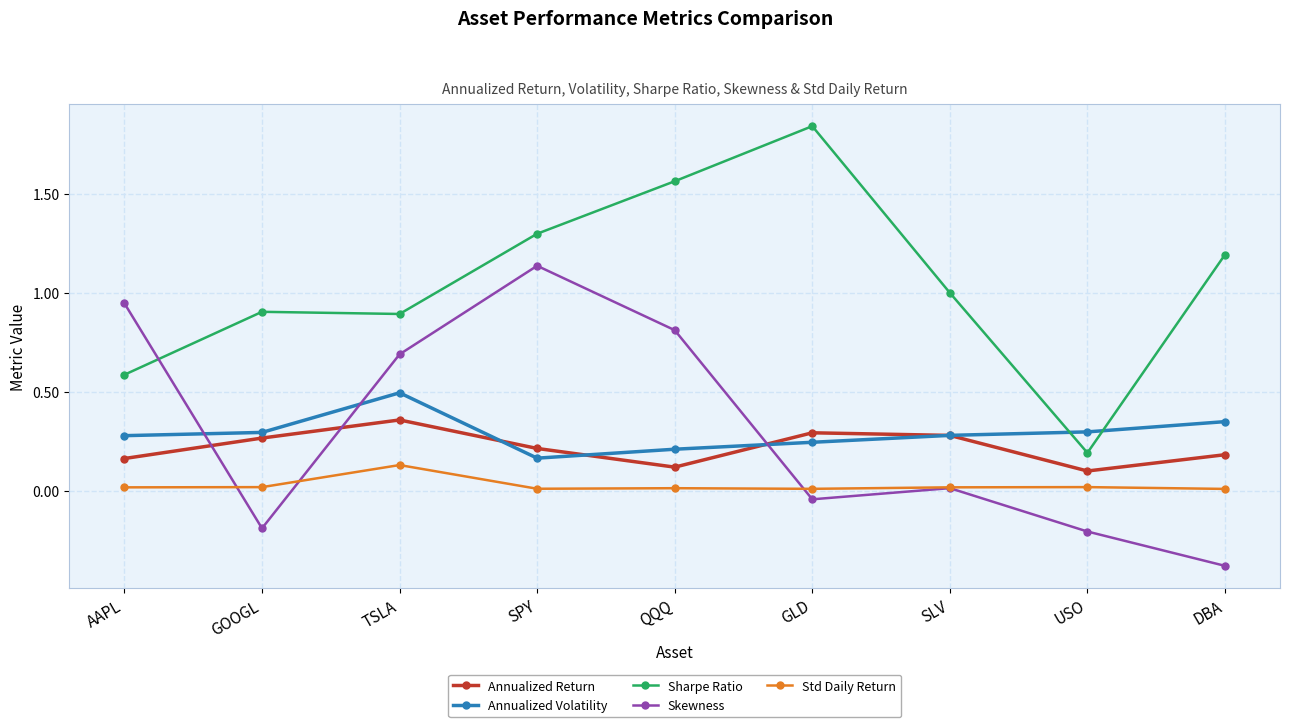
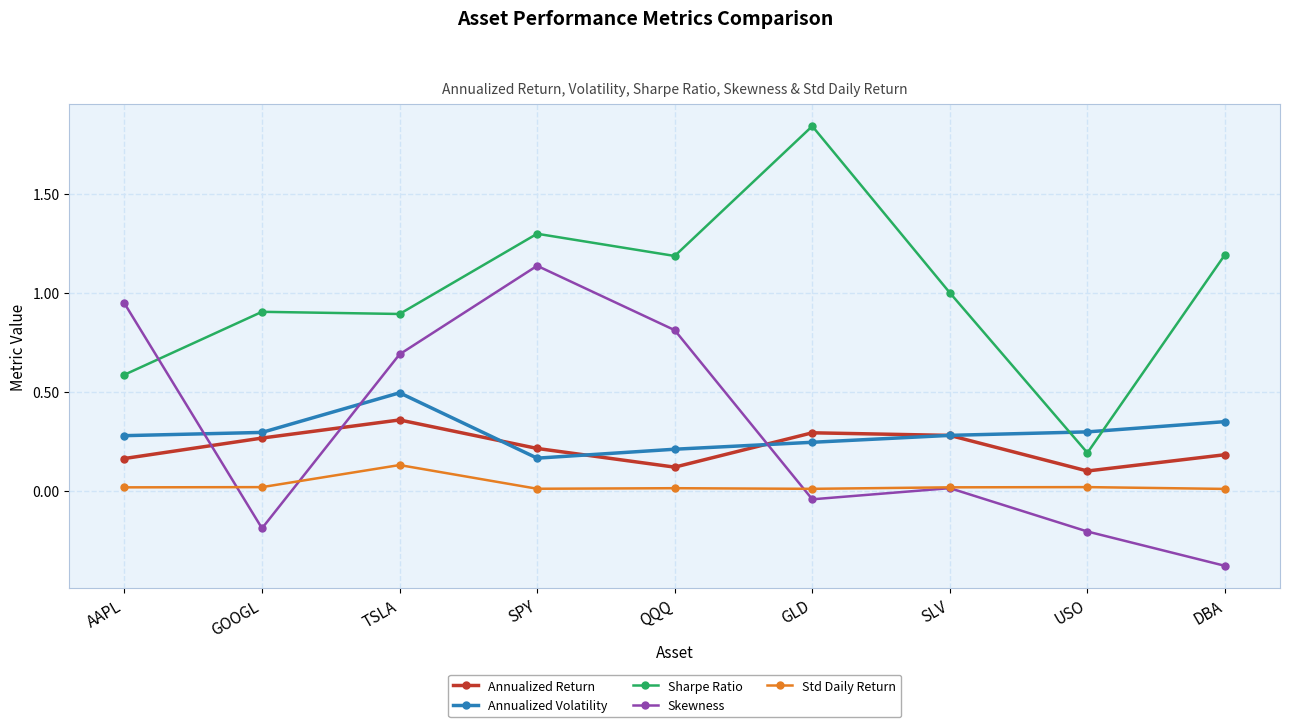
Sharpe Ratio, QQQ: 1.56 -> 1.19
